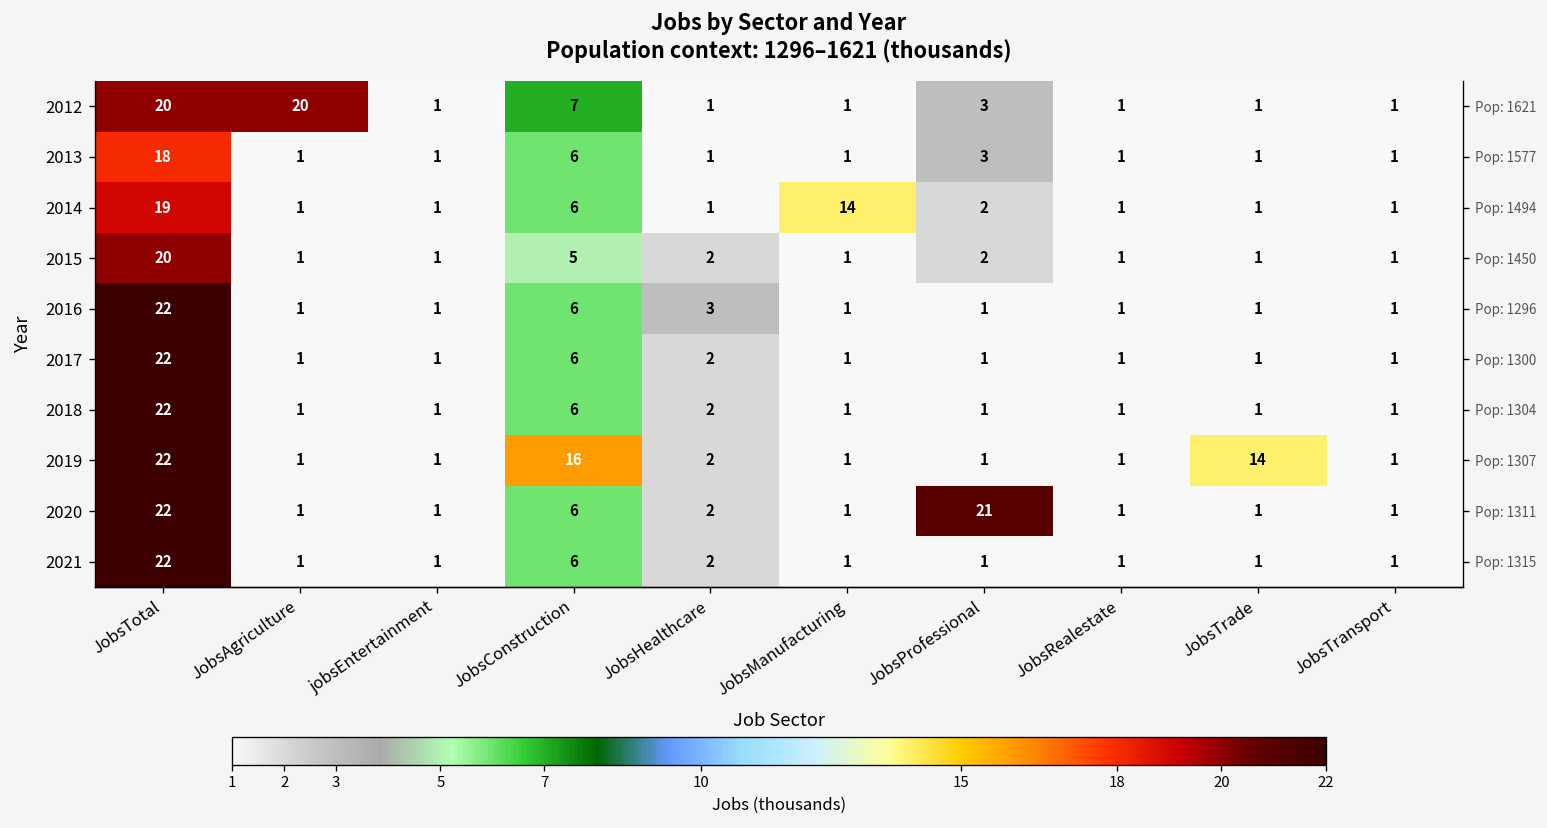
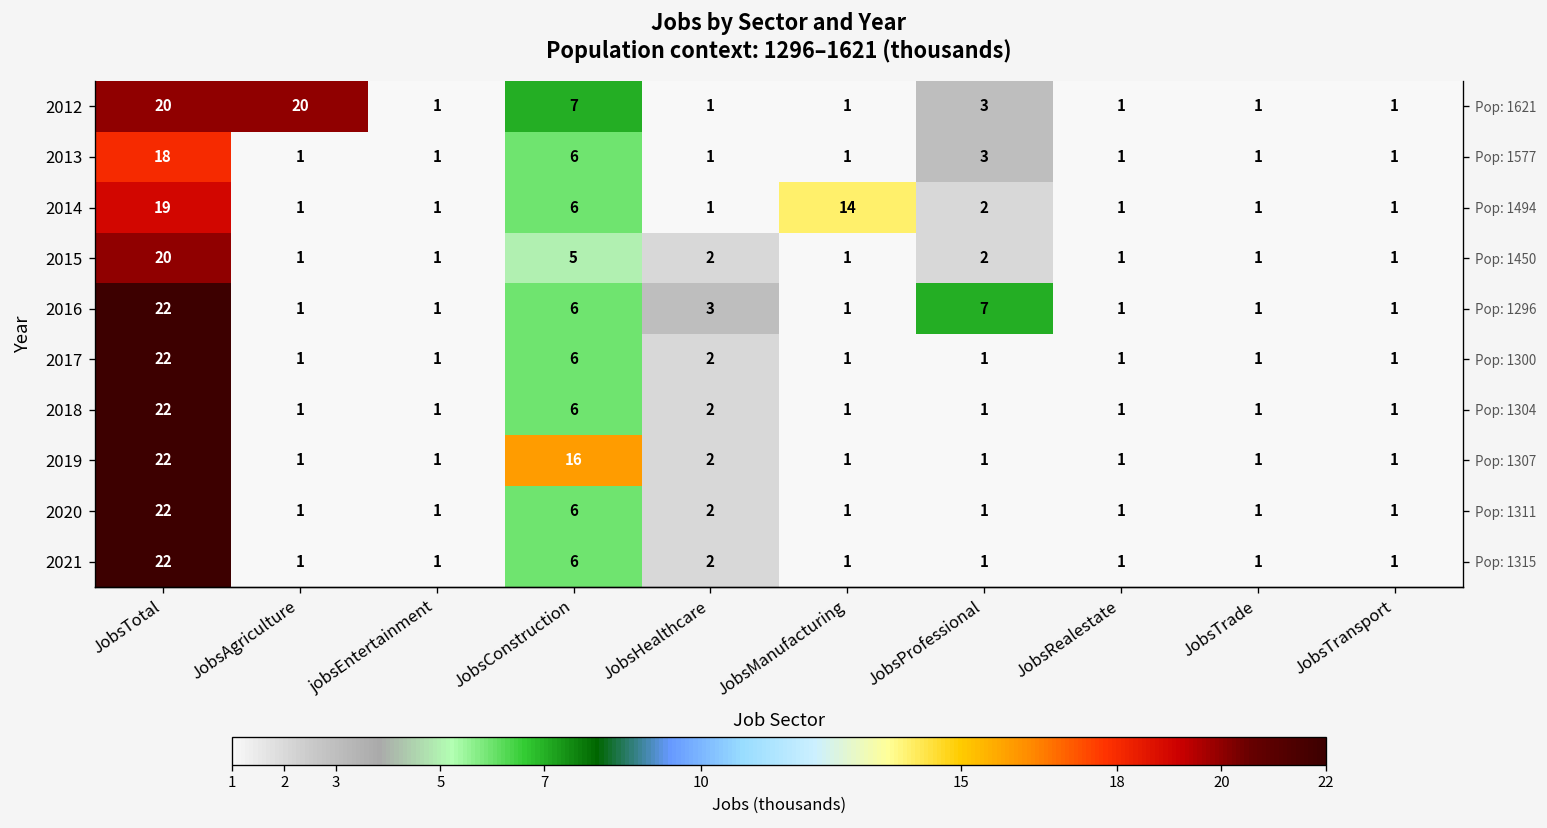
2016, JobsProfessional: 1 -> 7
2019, JobsTrade: 14 -> 1
2020, JobsProfessional: 21 -> 1
